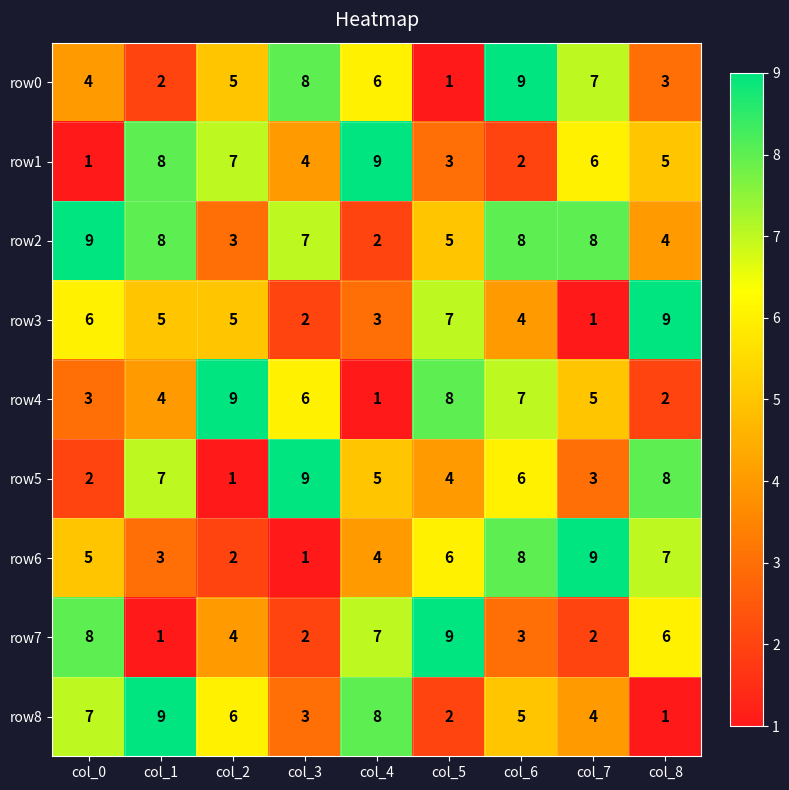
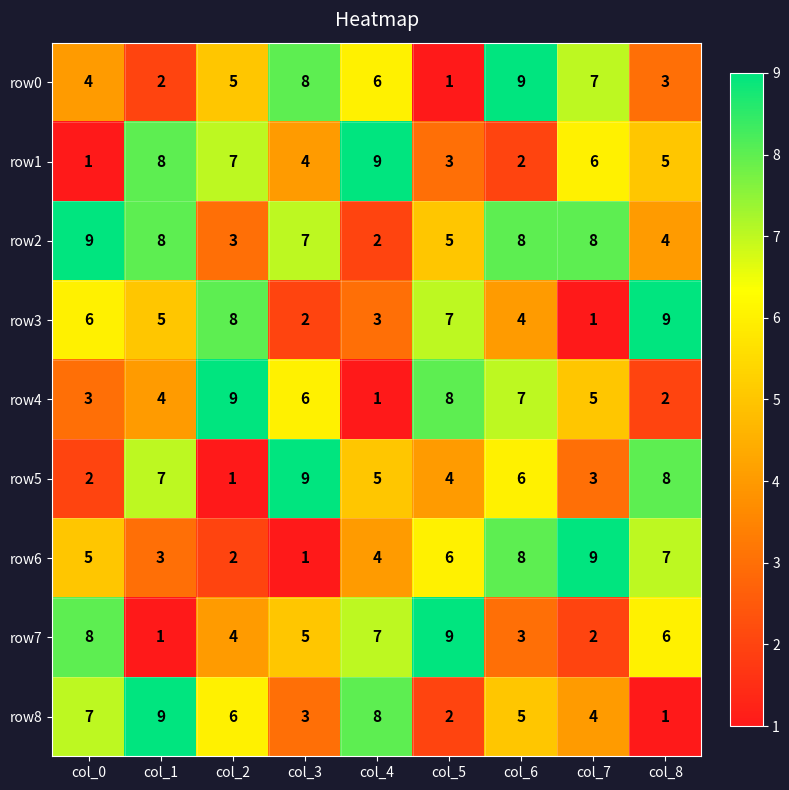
row3, col_2: 5 -> 8
row7, col_3: 2 -> 5
